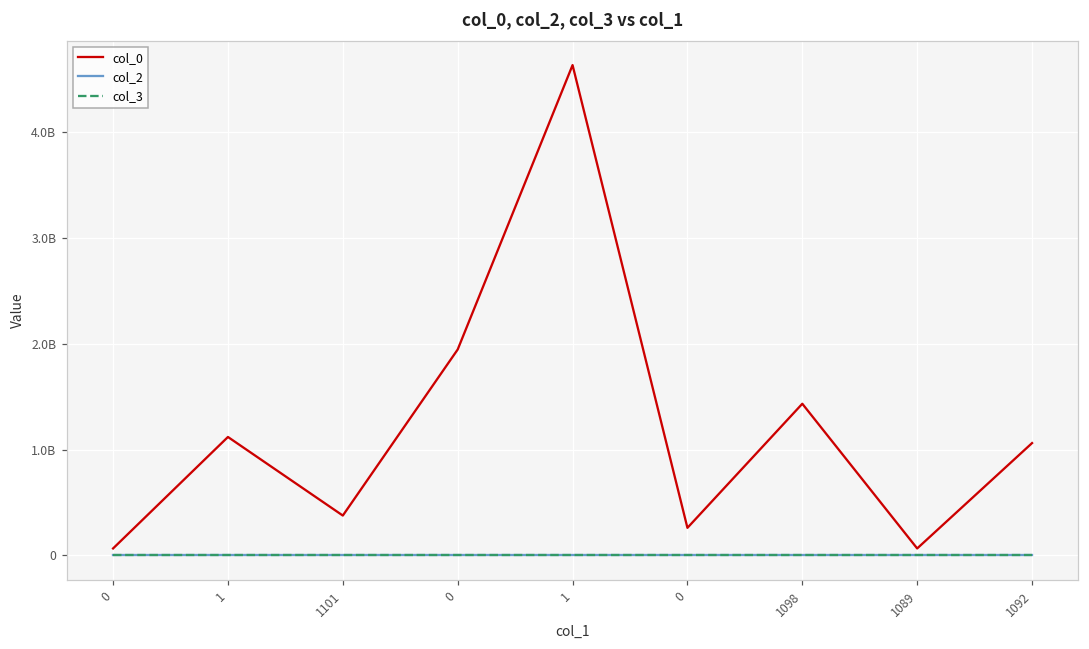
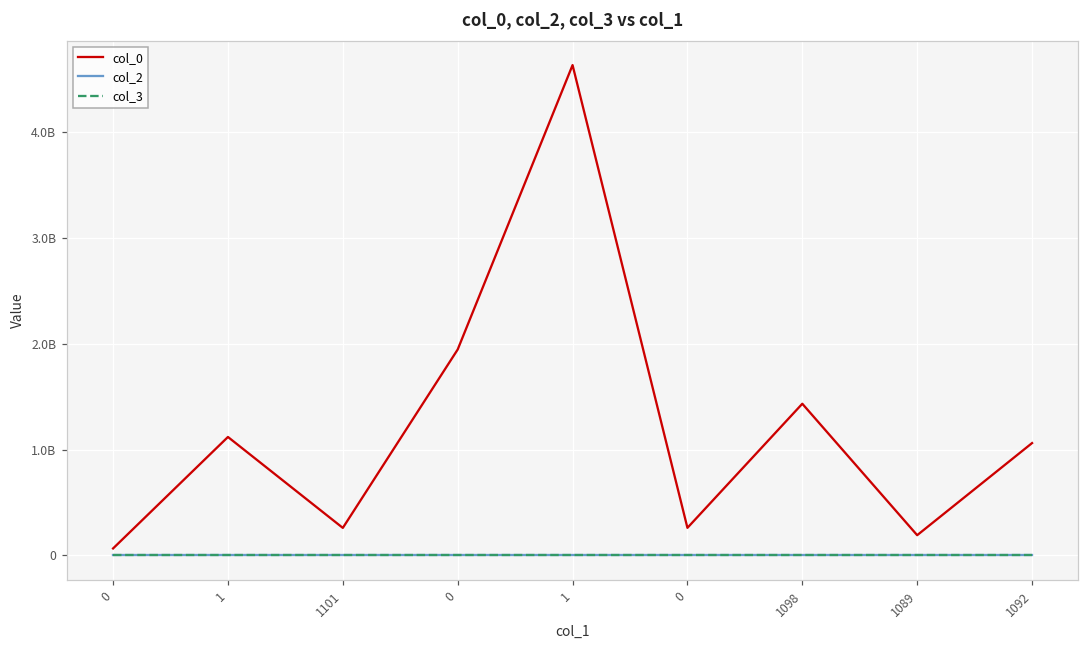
col_0, 1101: 400000000 -> 300000000
col_0, 1089: 100000000 -> 200000000
